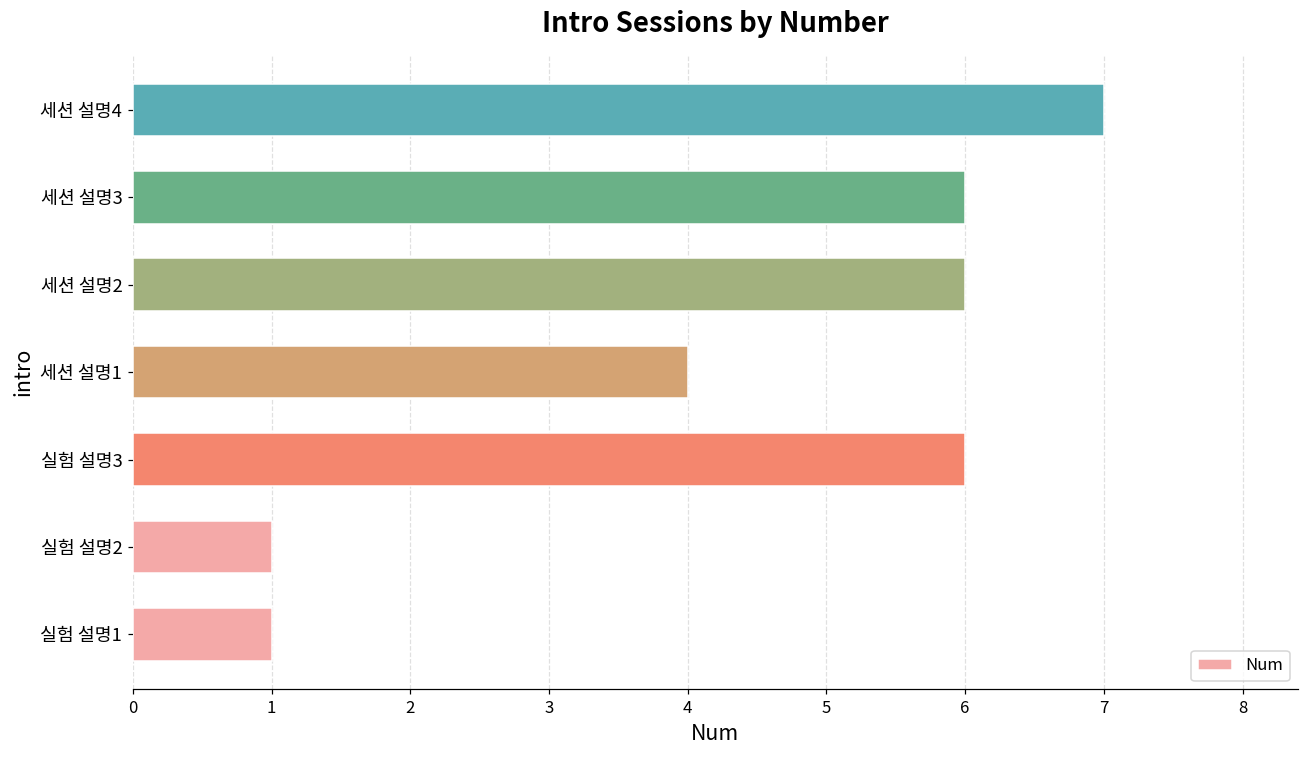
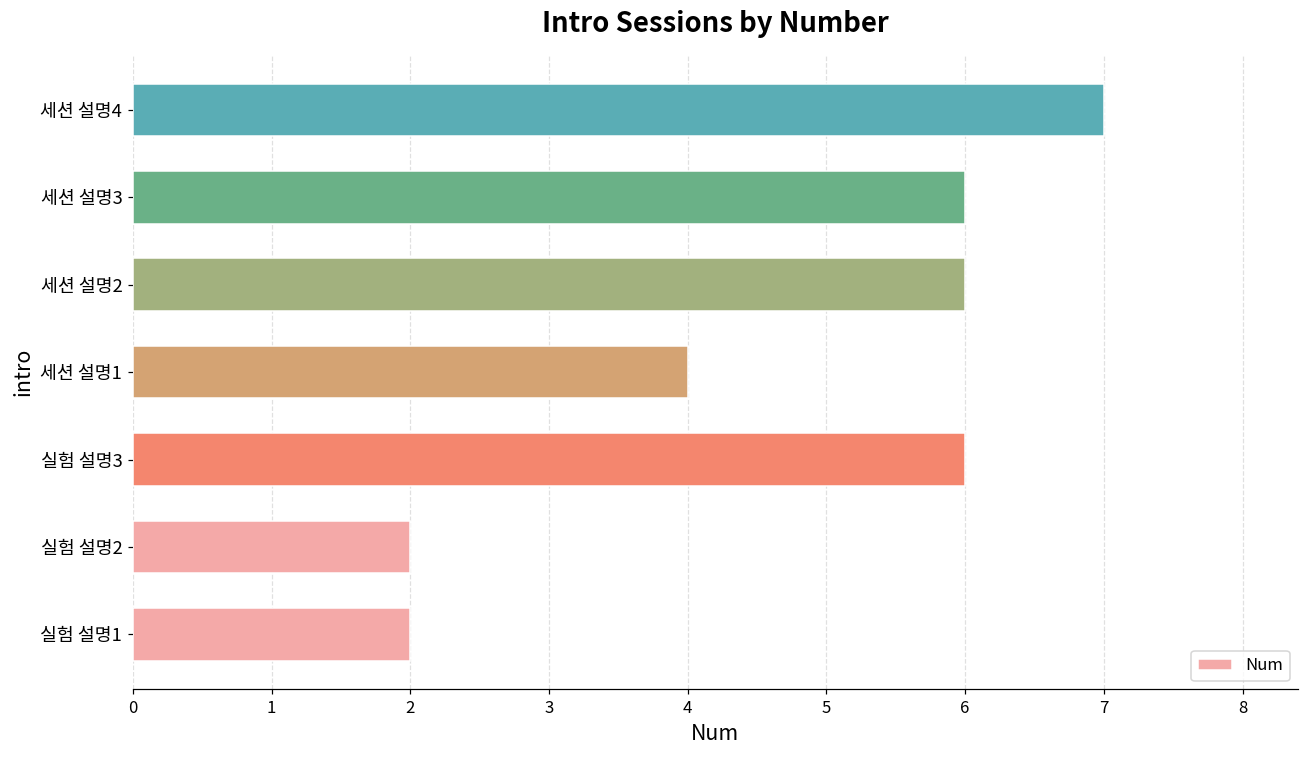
실험 설명2: 1 -> 2
실험 설명1: 1 -> 2
